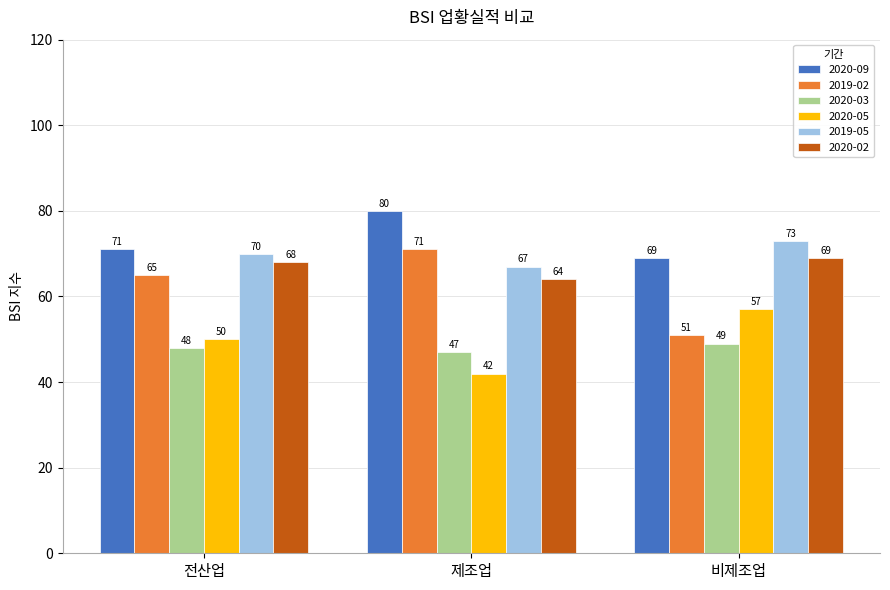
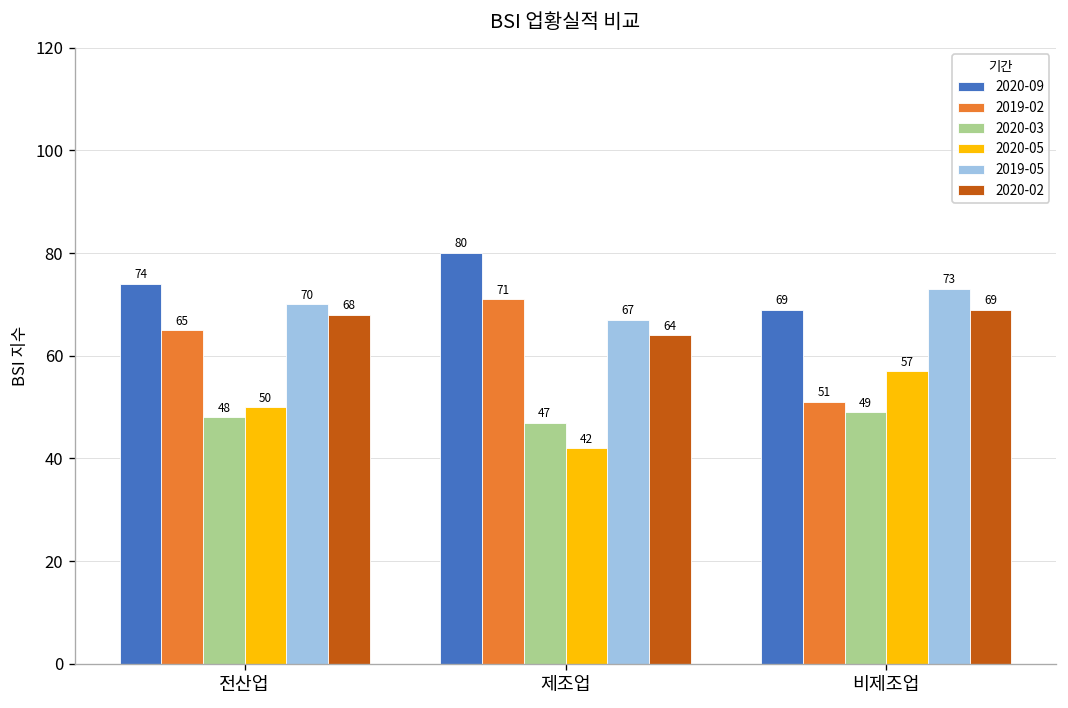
2020-09, 전산업: 71 -> 74
